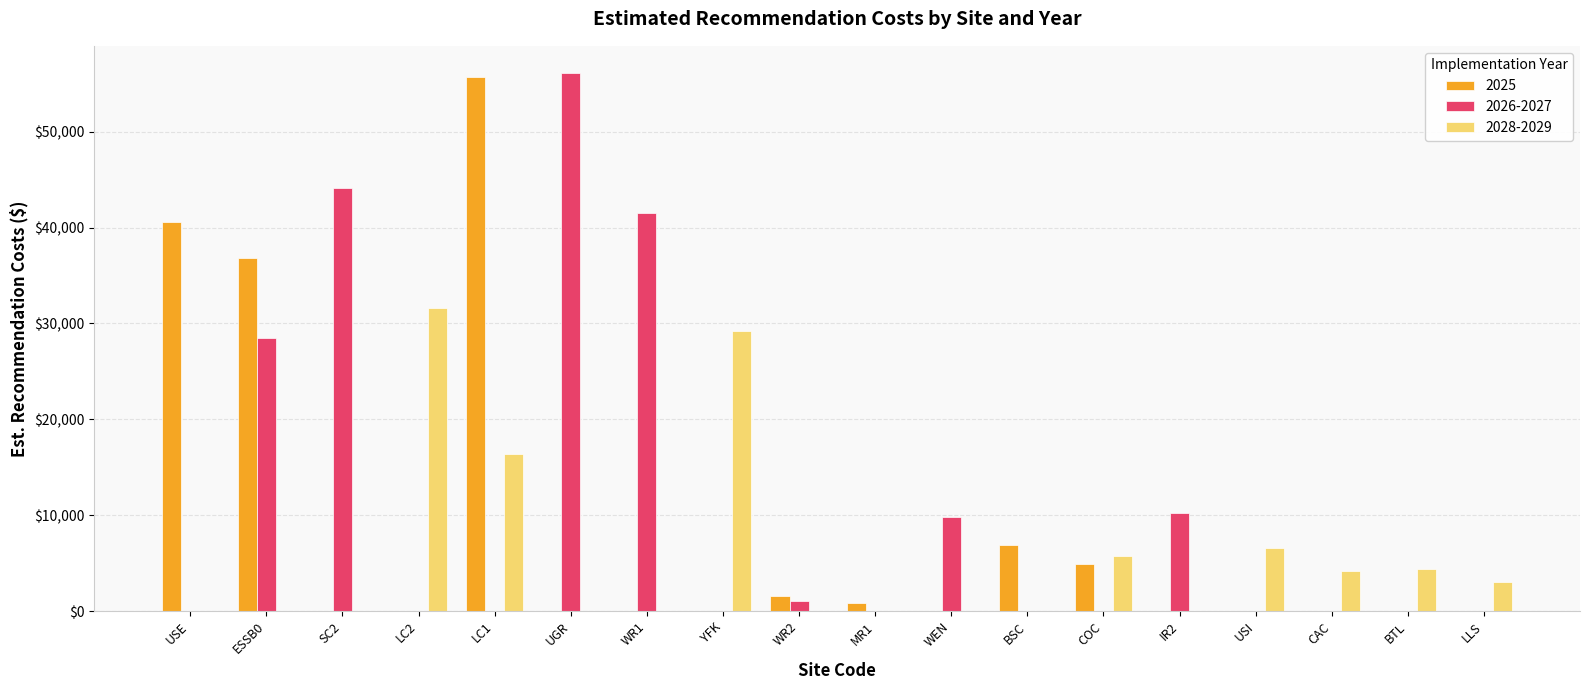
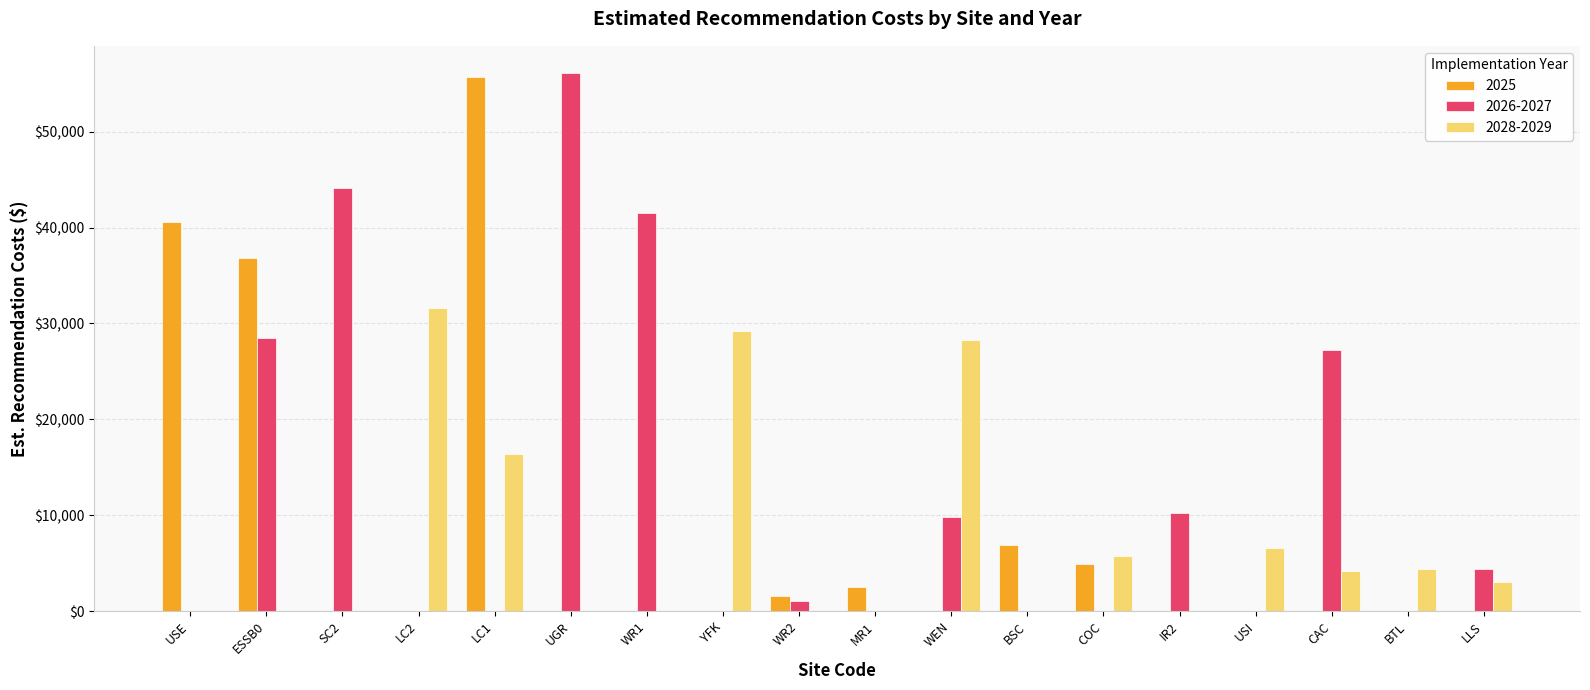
2025, MR1: $1,000 -> $2,000
2028-2029, WEN: $0 -> $28,000
2026-2027, CAC: $0 -> $27,000
2026-2027, LLS: $0 -> $4,000
